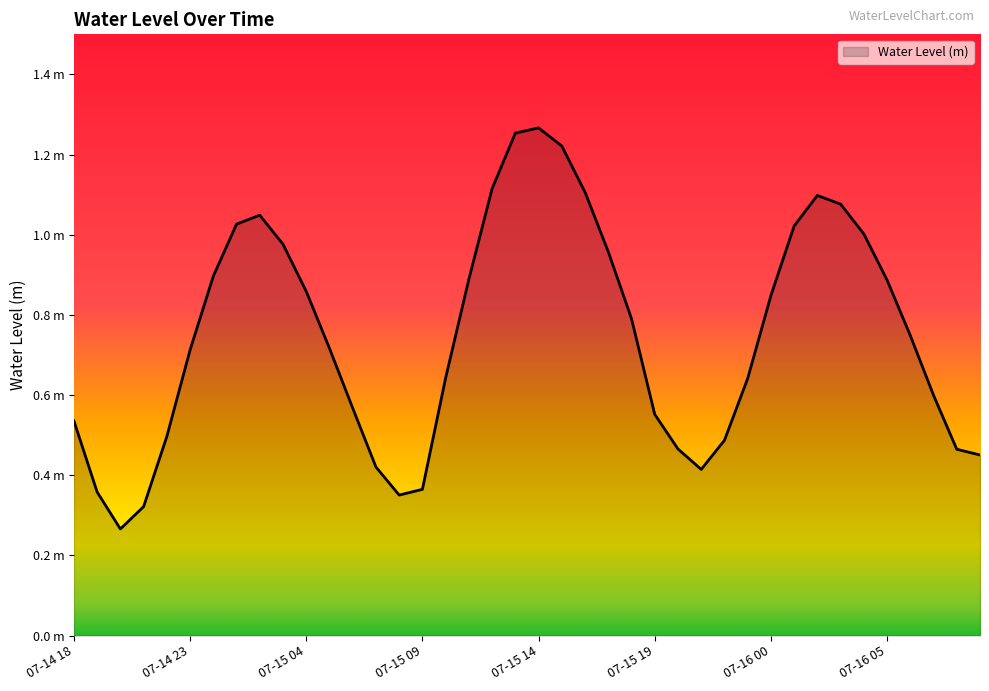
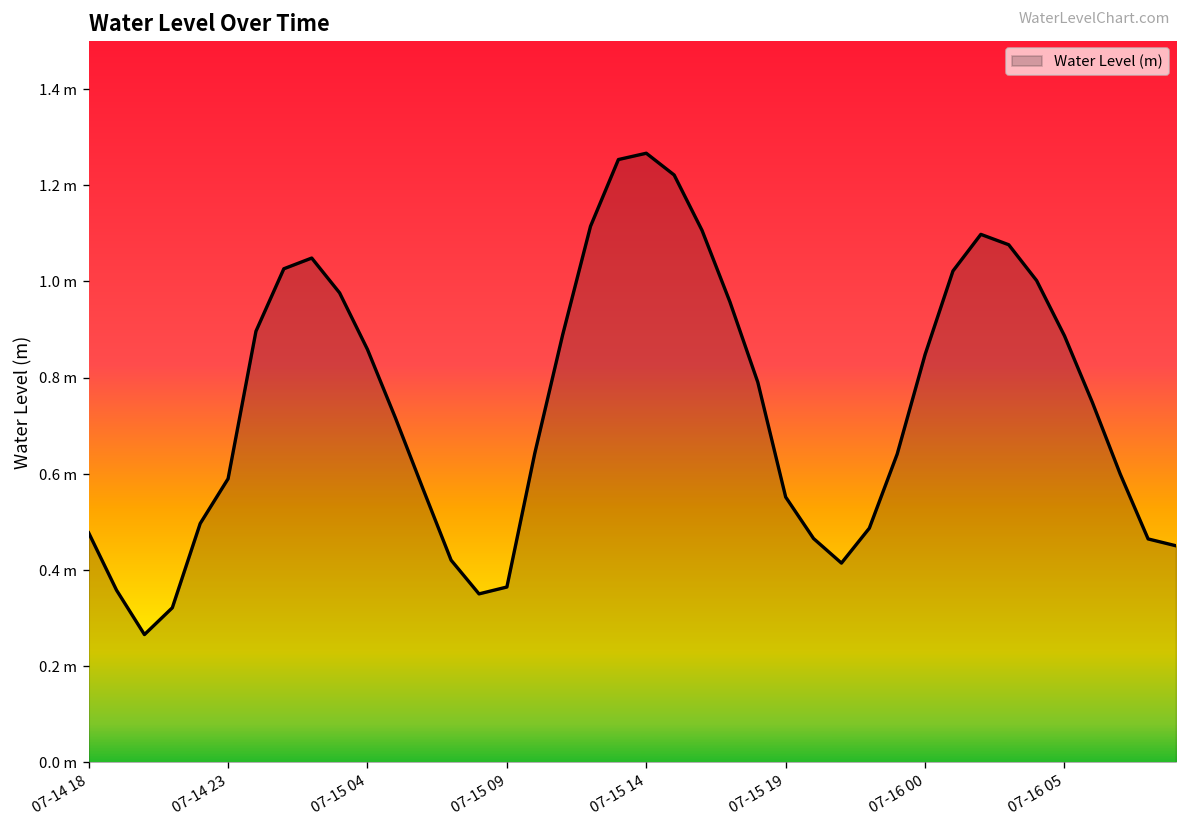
07-14 18: 0.54 m -> 0.48 m
07-14 23: 0.71 m -> 0.59 m
